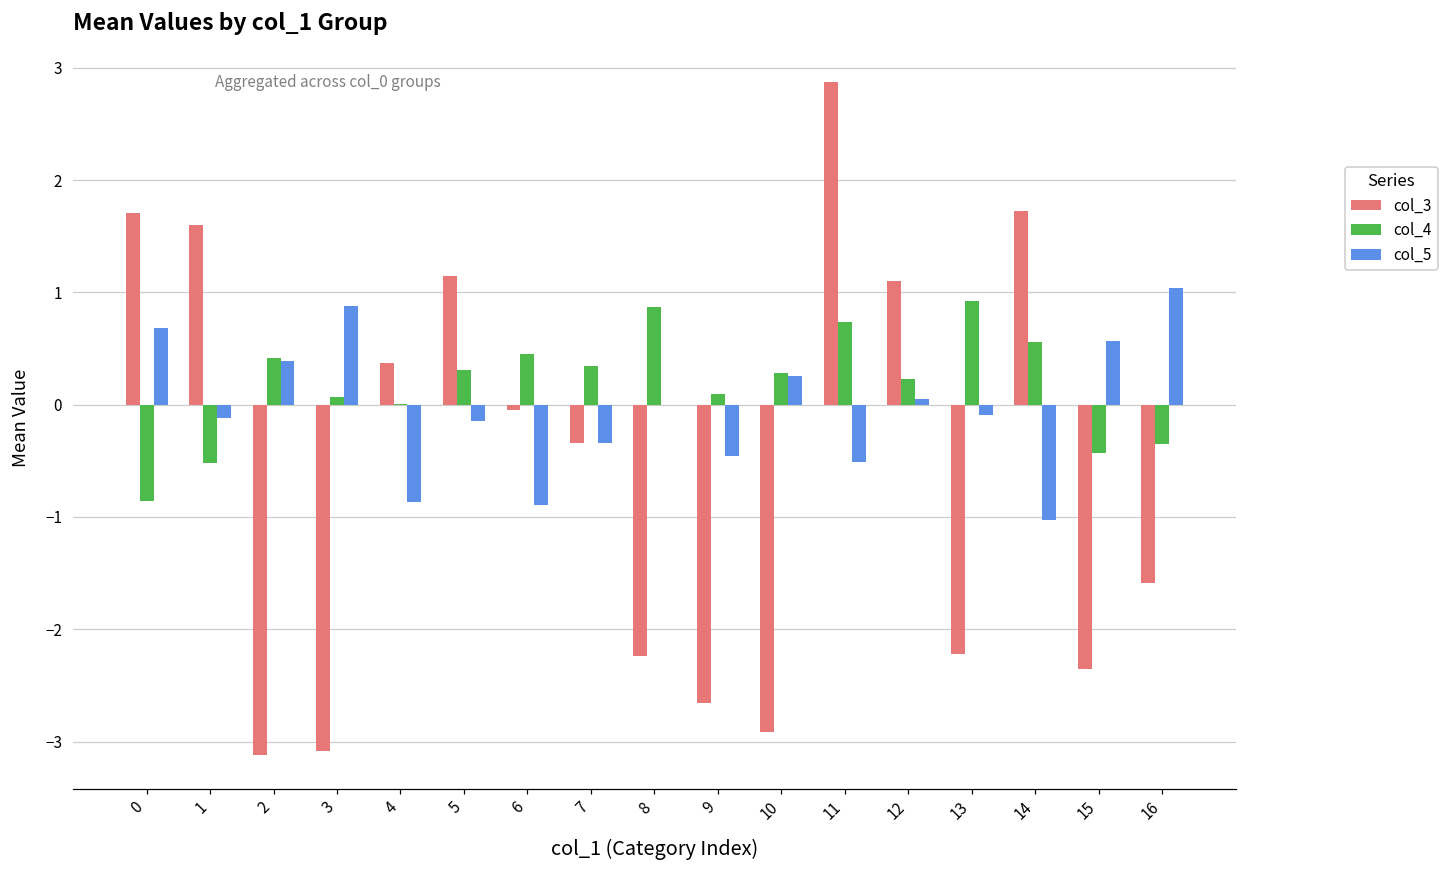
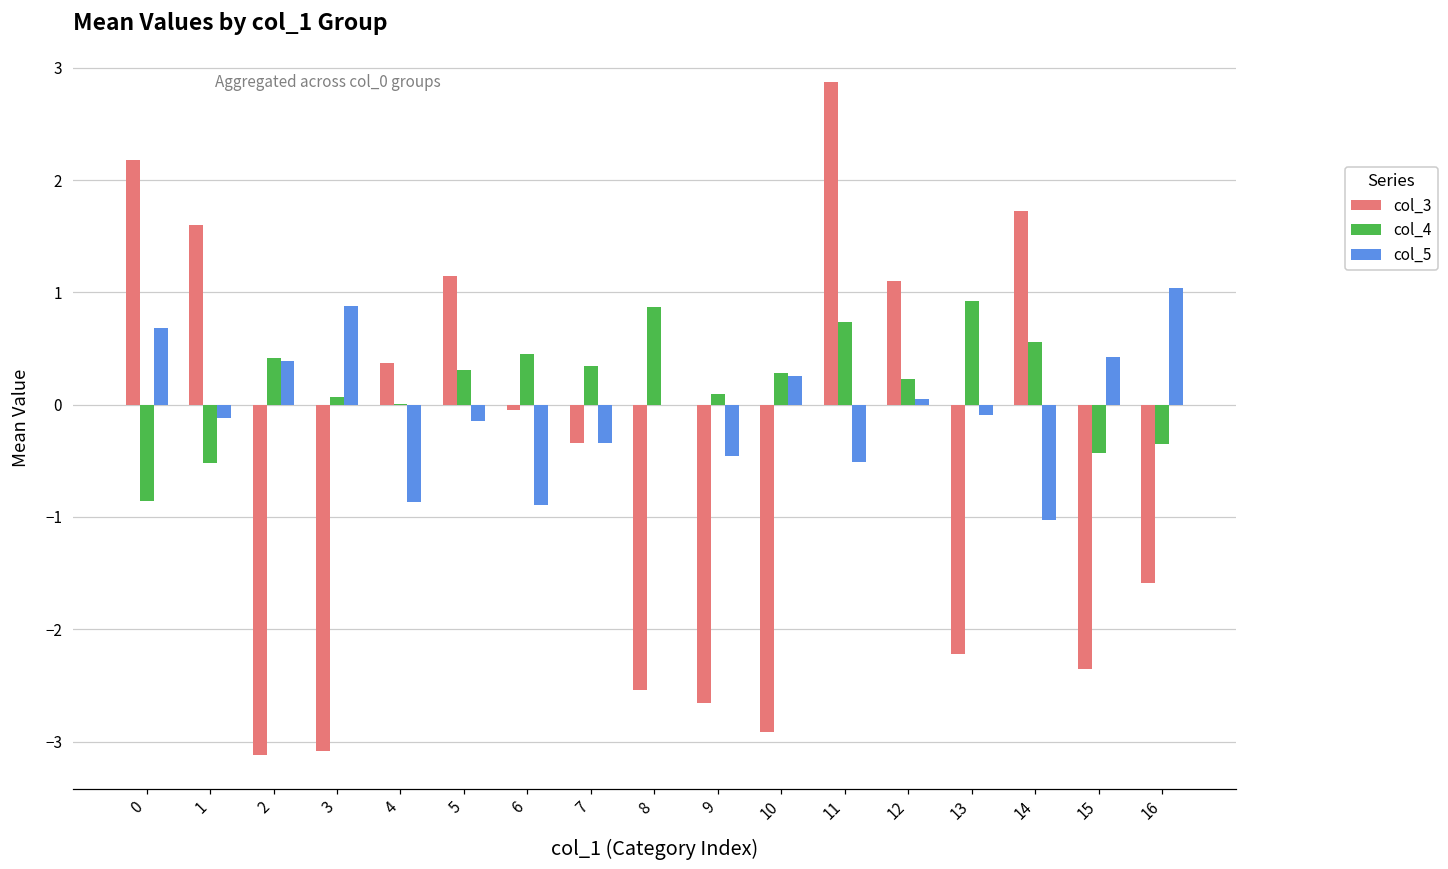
col_3, 0: 1.71 -> 2.18
col_3, 8: -2.24 -> -2.54
col_5, 15: 0.57 -> 0.43
